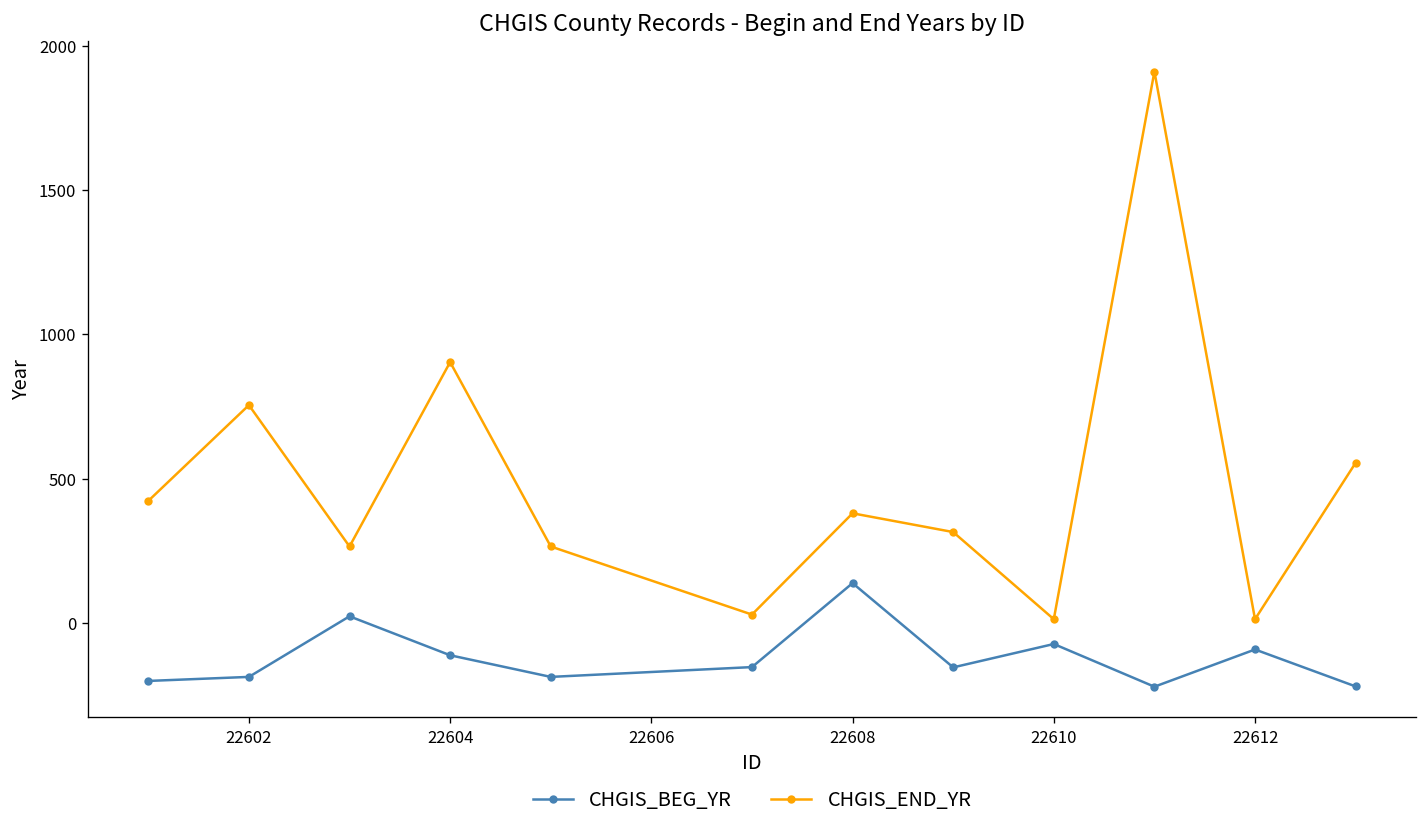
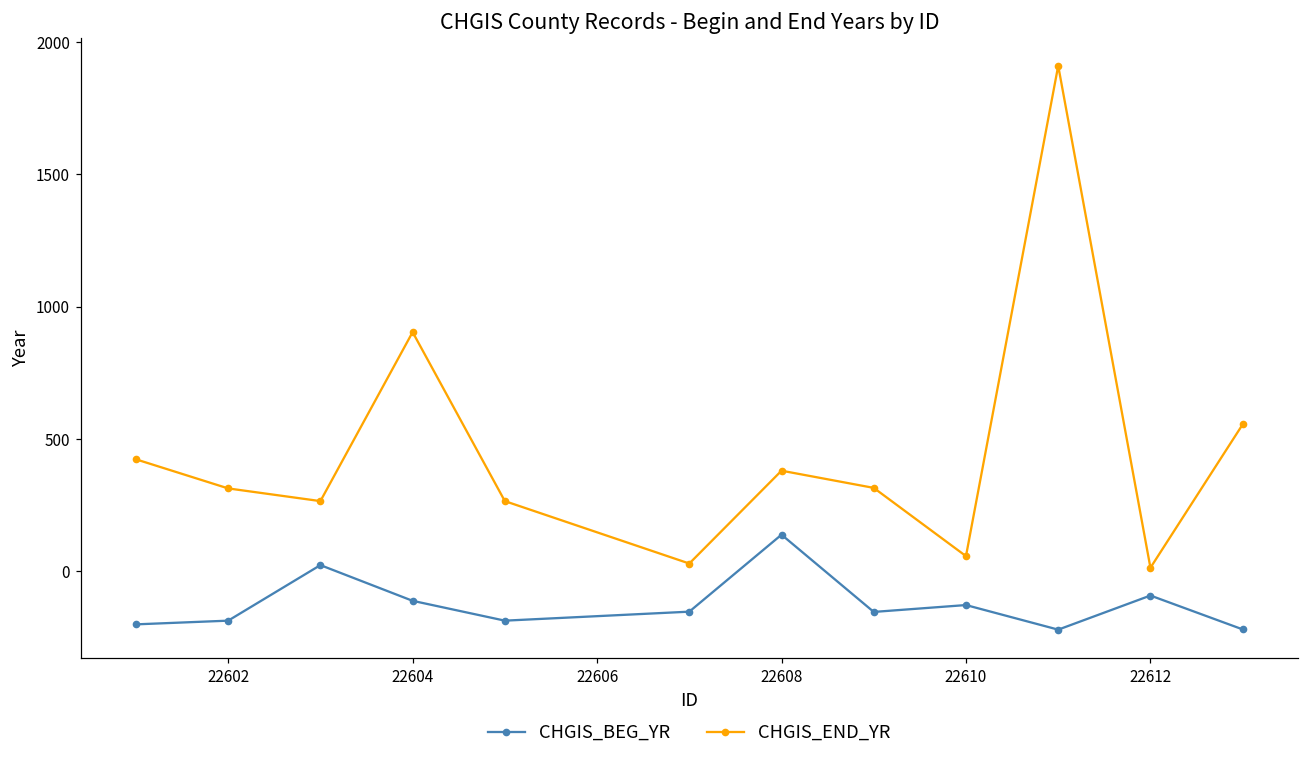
CHGIS_END_YR, 22602: 760 -> 310
CHGIS_BEG_YR, 22610: -70 -> -130
CHGIS_END_YR, 22610: 10 -> 60
